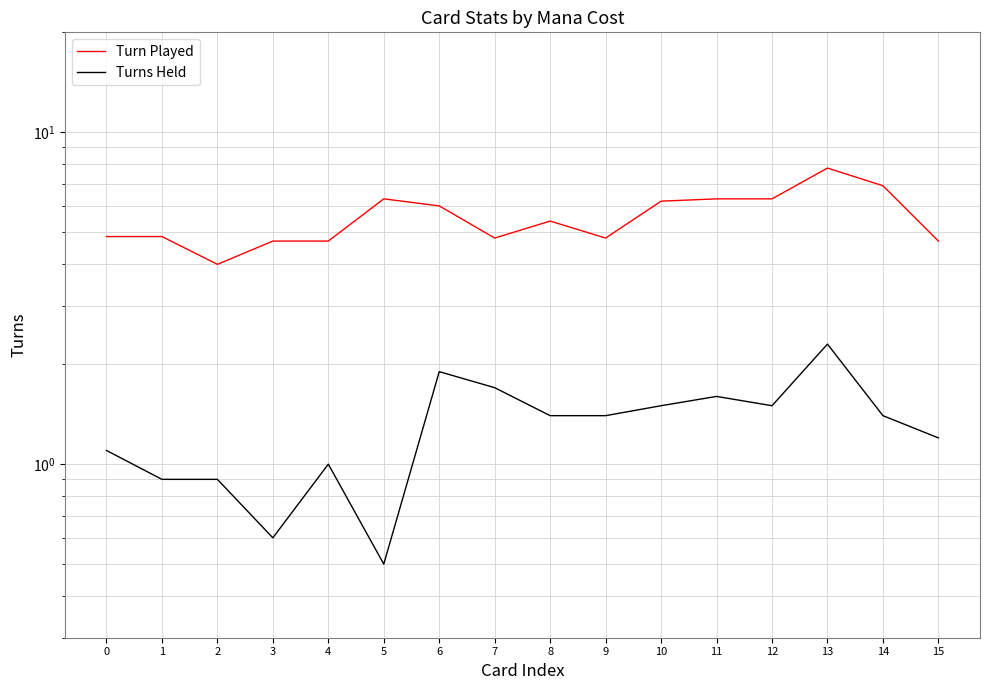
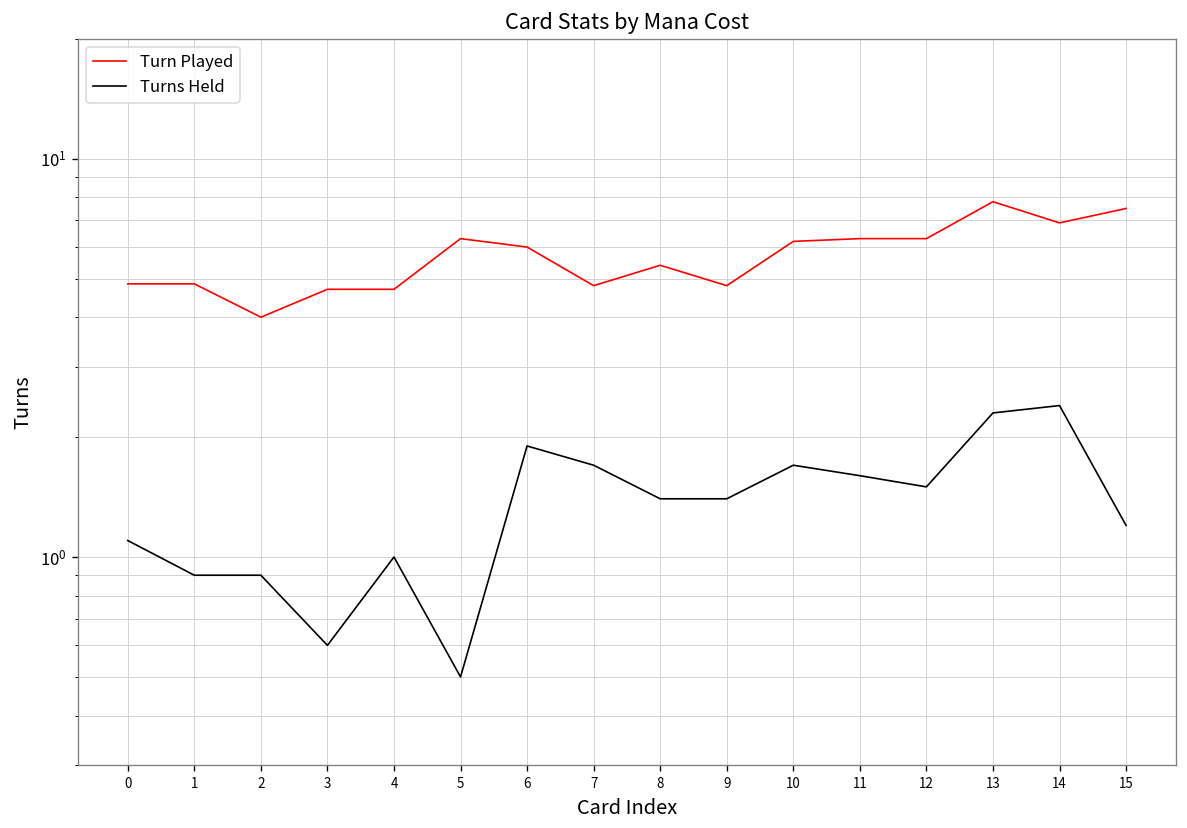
Turns Held, 10: 1.5 -> 1.7
Turns Held, 14: 1.4 -> 2.4
Turn Played, 15: 4.7 -> 7.5
